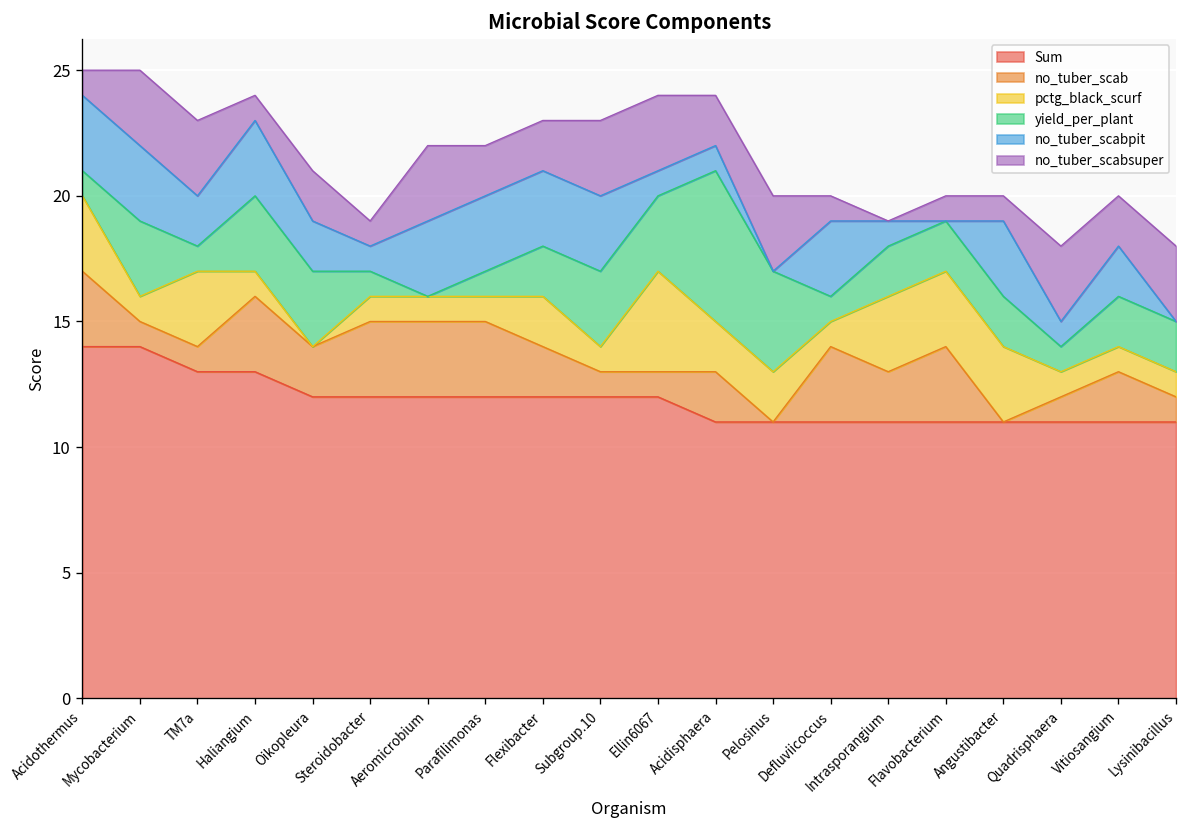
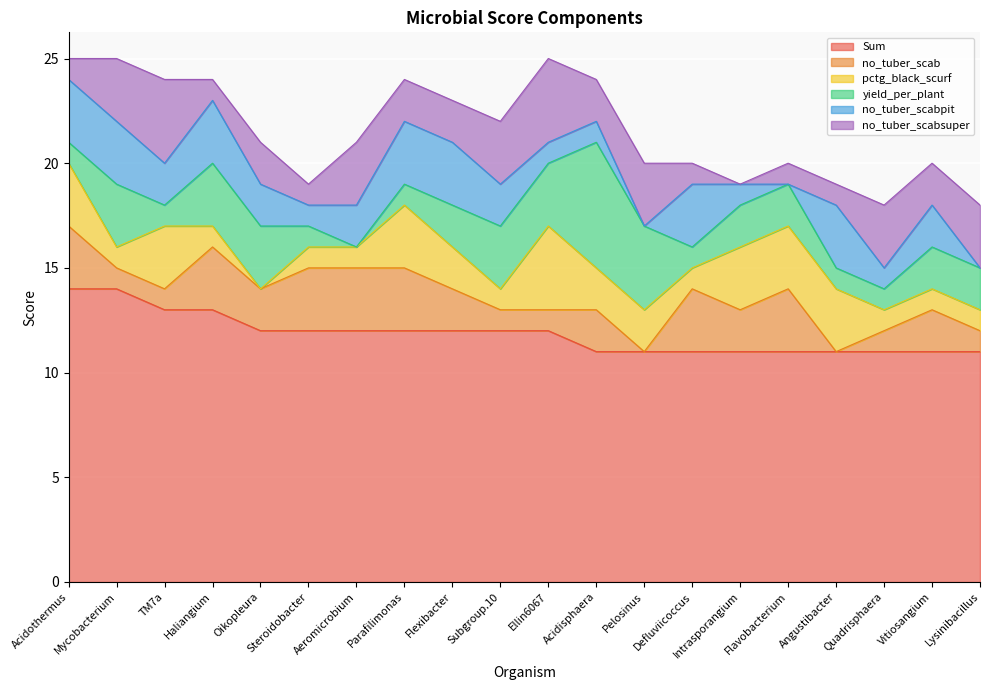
no_tuber_scabsuper, TM7a: 3 -> 4
no_tuber_scabpit, Aeromicrobium: 3 -> 2
pctg_black_scurf, Parafilimonas: 1 -> 3
no_tuber_scabpit, Subgroup.10: 3 -> 2
no_tuber_scabsuper, Ellin6067: 3 -> 4
yield_per_plant, Angustibacter: 2 -> 1
